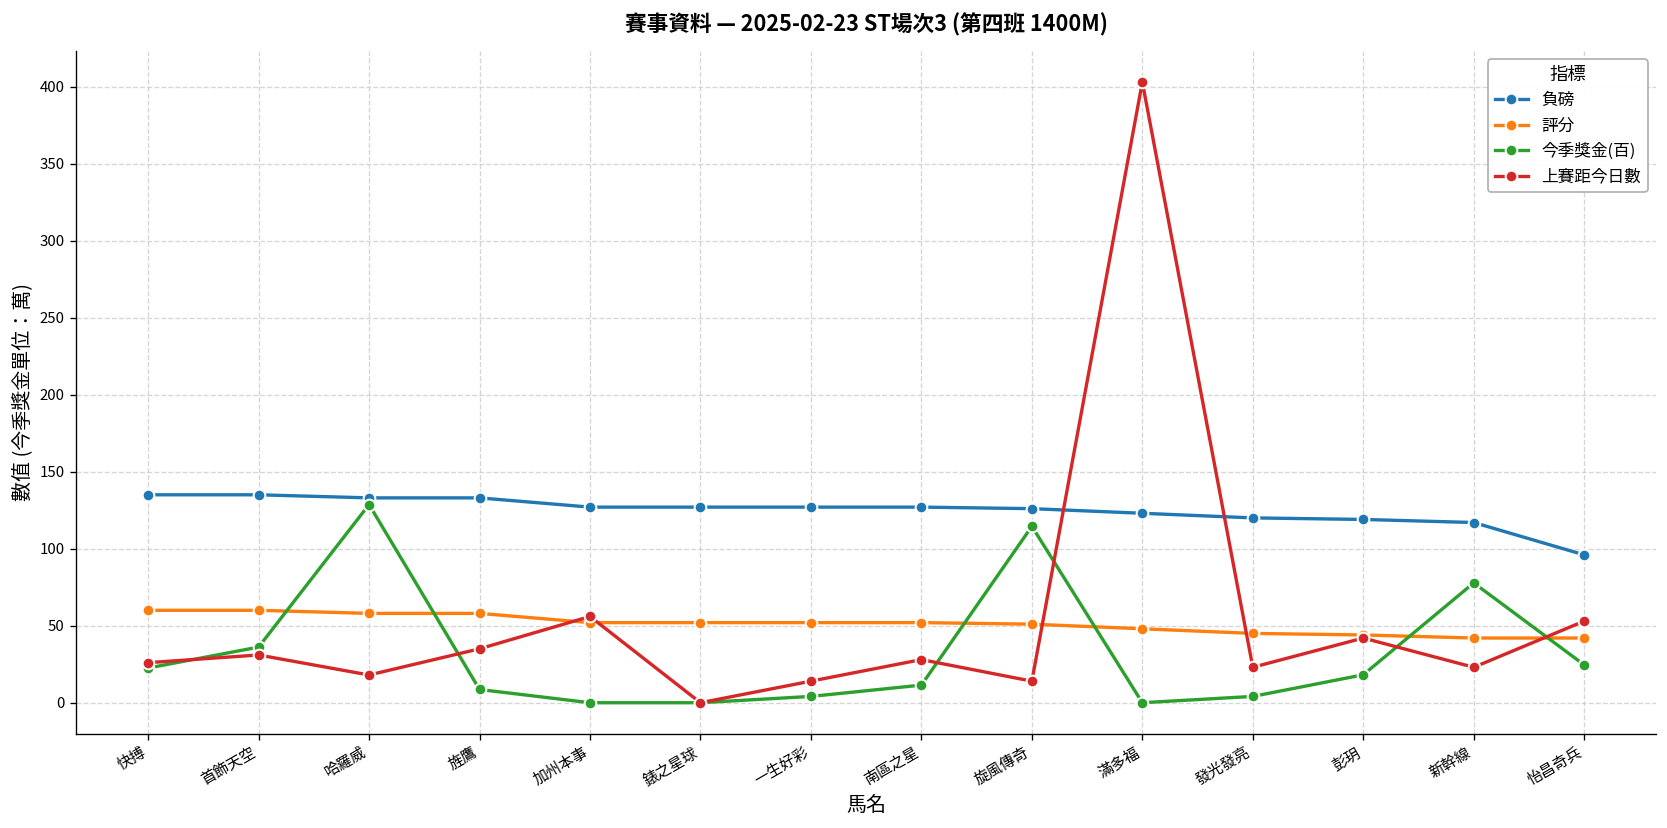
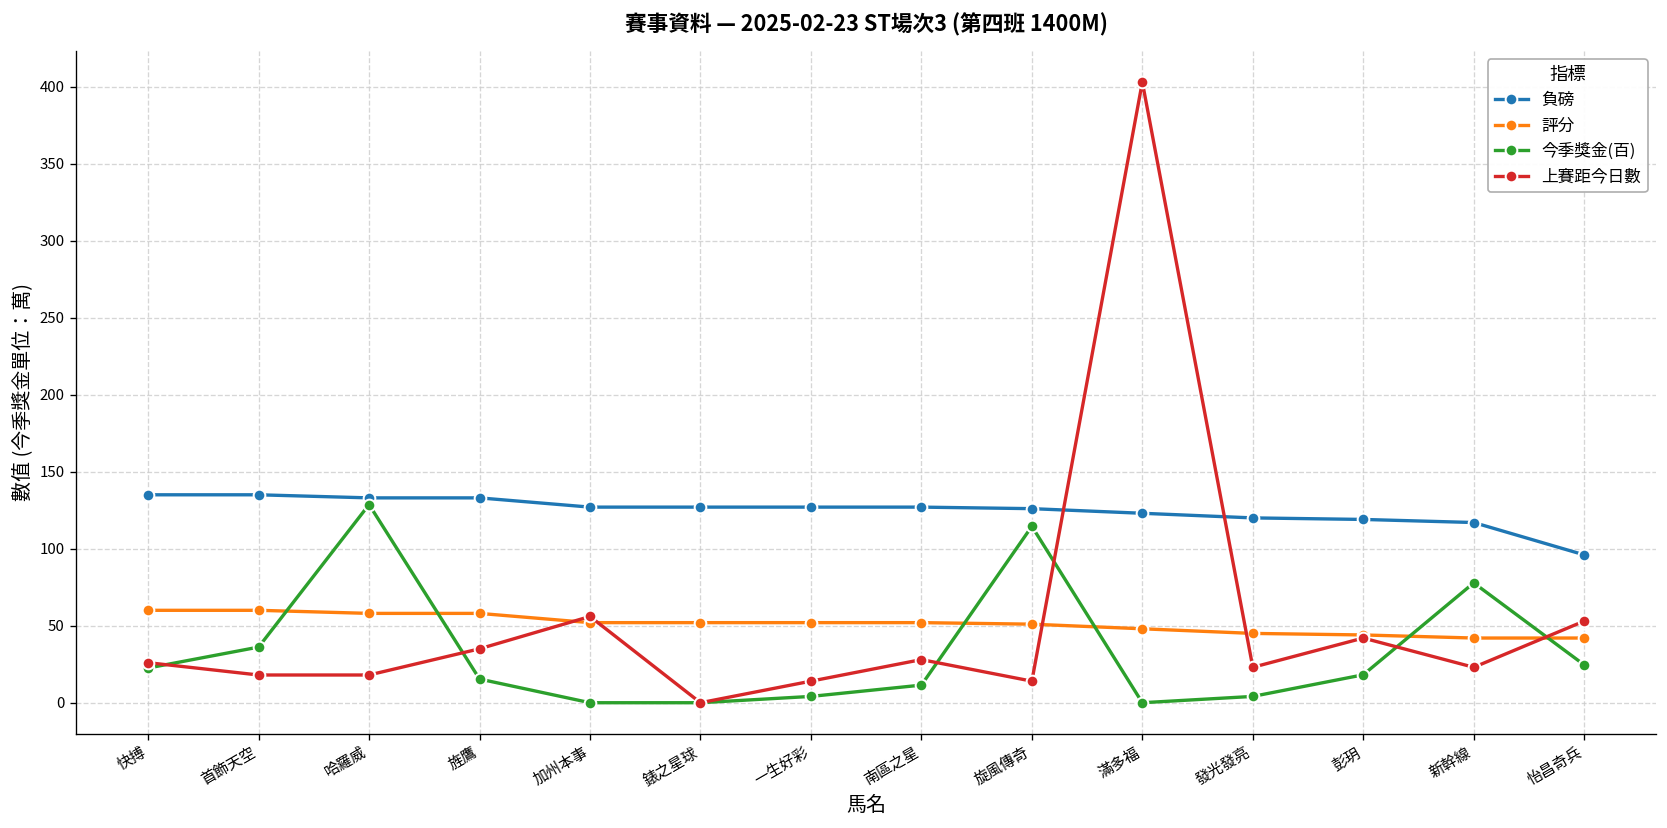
上賽距今日數, 首飾天空: 31 -> 18
今季獎金(百), 旌鷹: 9 -> 15
